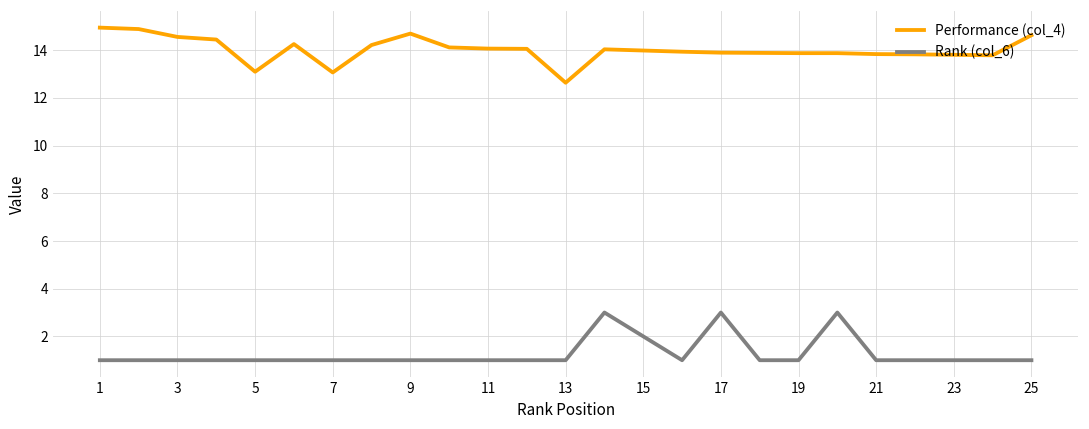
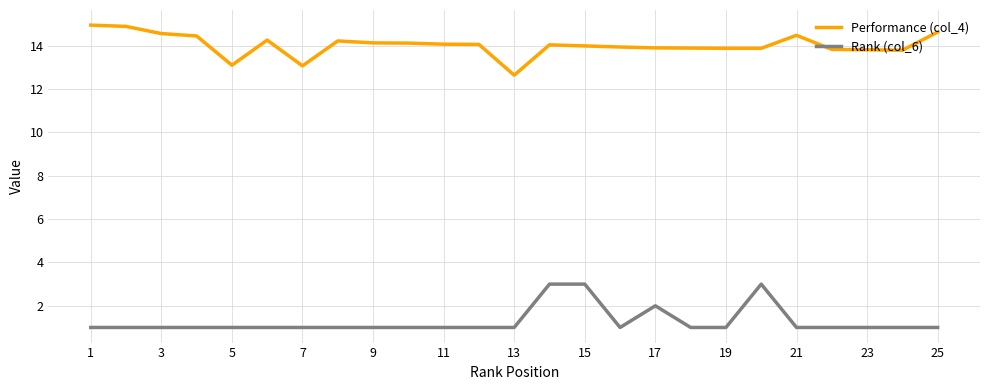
Performance (col_4), 9: 14.7 -> 14.1
Rank (col_6), 15: 2 -> 3
Rank (col_6), 17: 3 -> 2
Performance (col_4), 21: 13.8 -> 14.5
